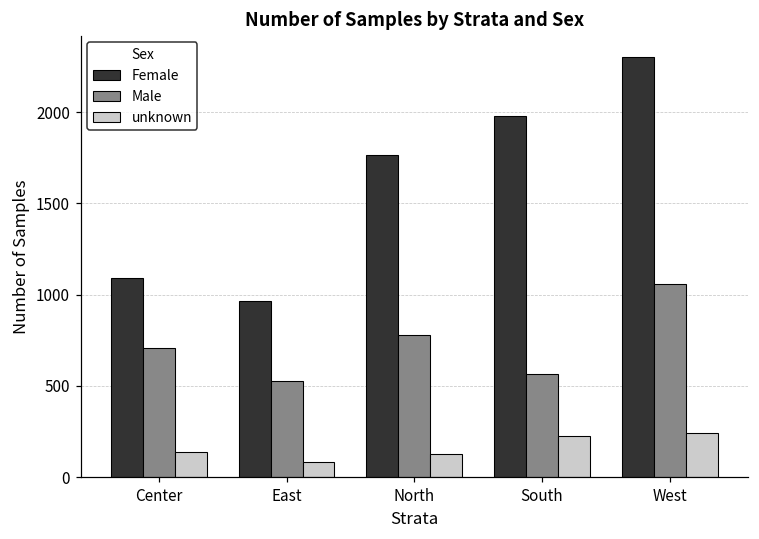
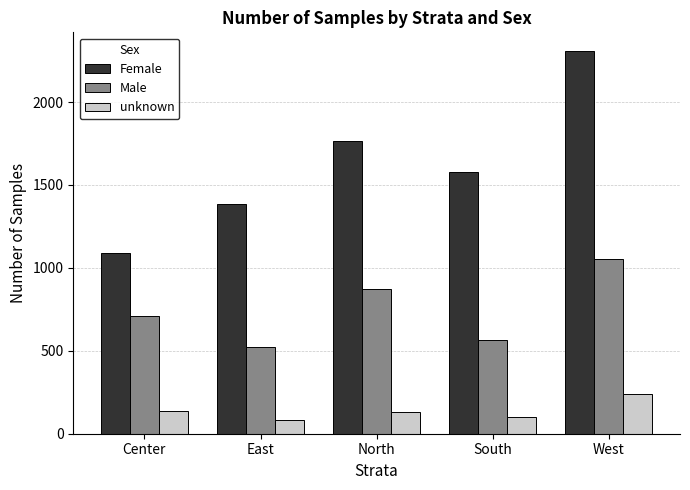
Female, East: 960 -> 1390
Male, North: 780 -> 880
Female, South: 1980 -> 1580
unknown, South: 230 -> 100
